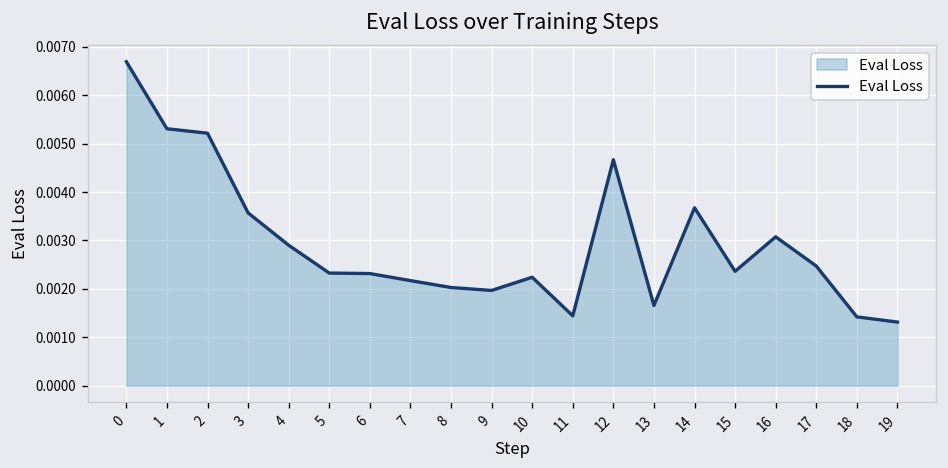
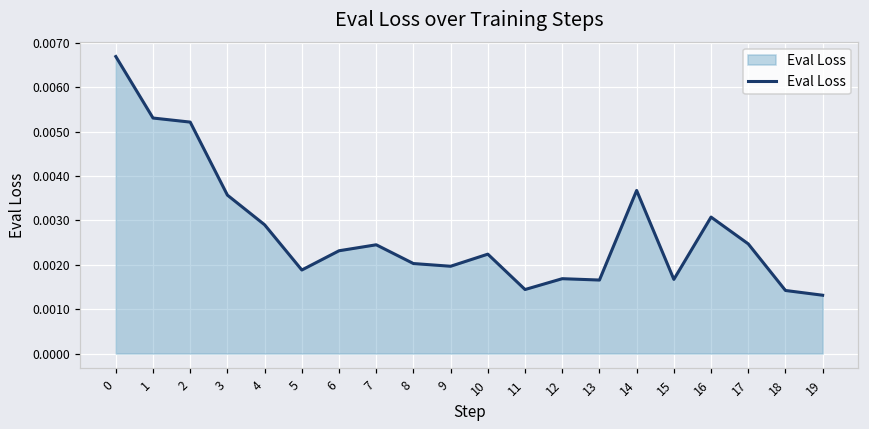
5: 0.0023 -> 0.0019
7: 0.0022 -> 0.0025
12: 0.0047 -> 0.0017
15: 0.0024 -> 0.0017
